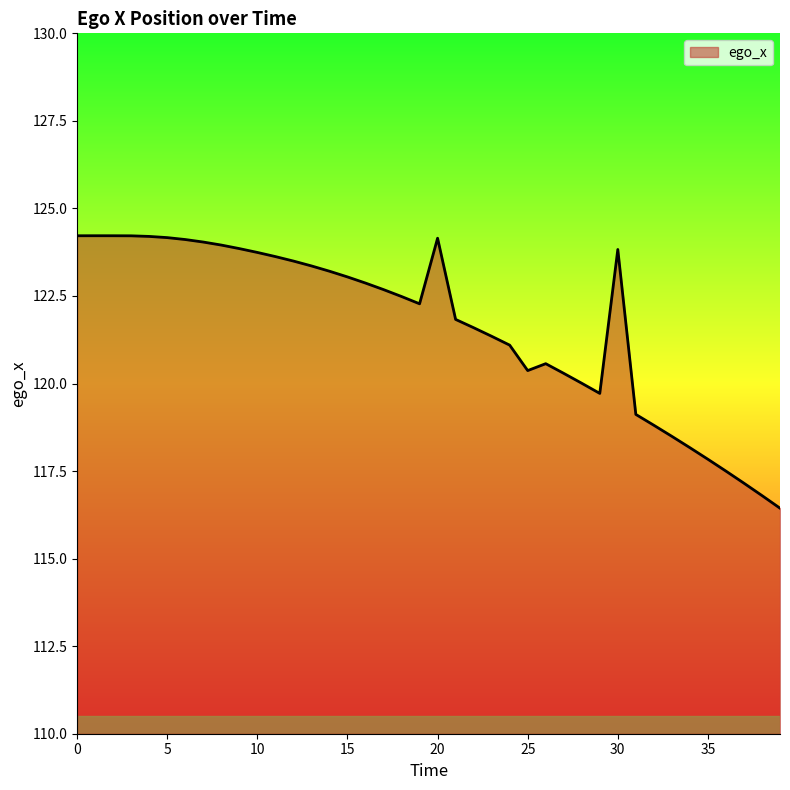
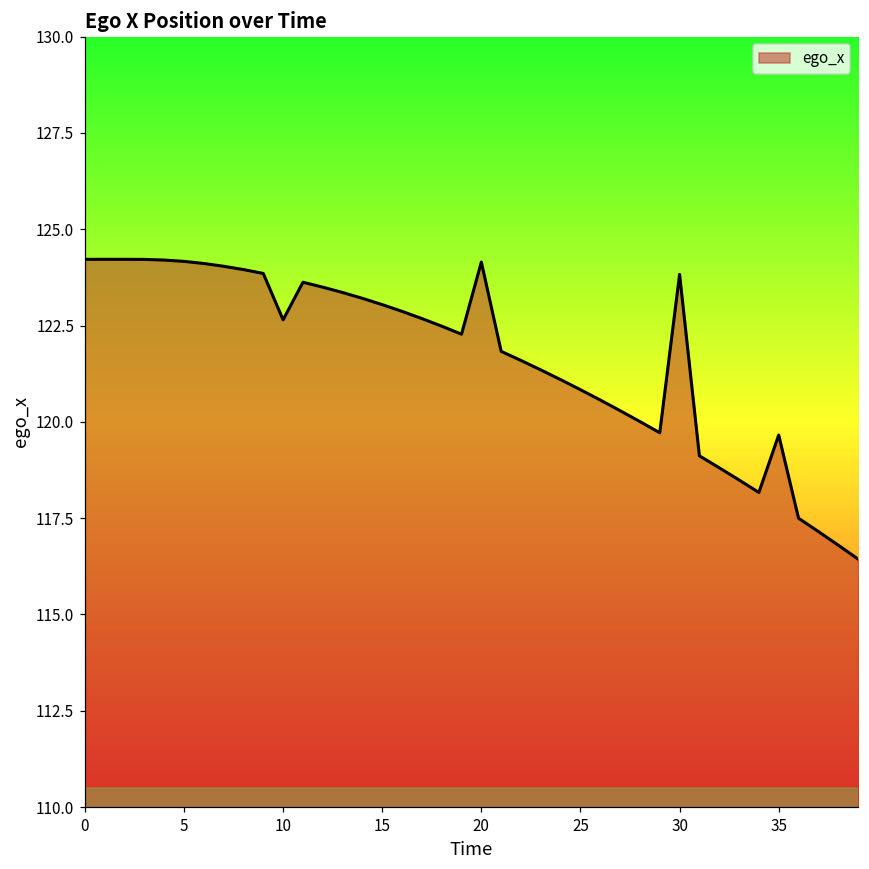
10: 123.7 -> 122.6
25: 120.4 -> 120.8
35: 117.8 -> 119.7
